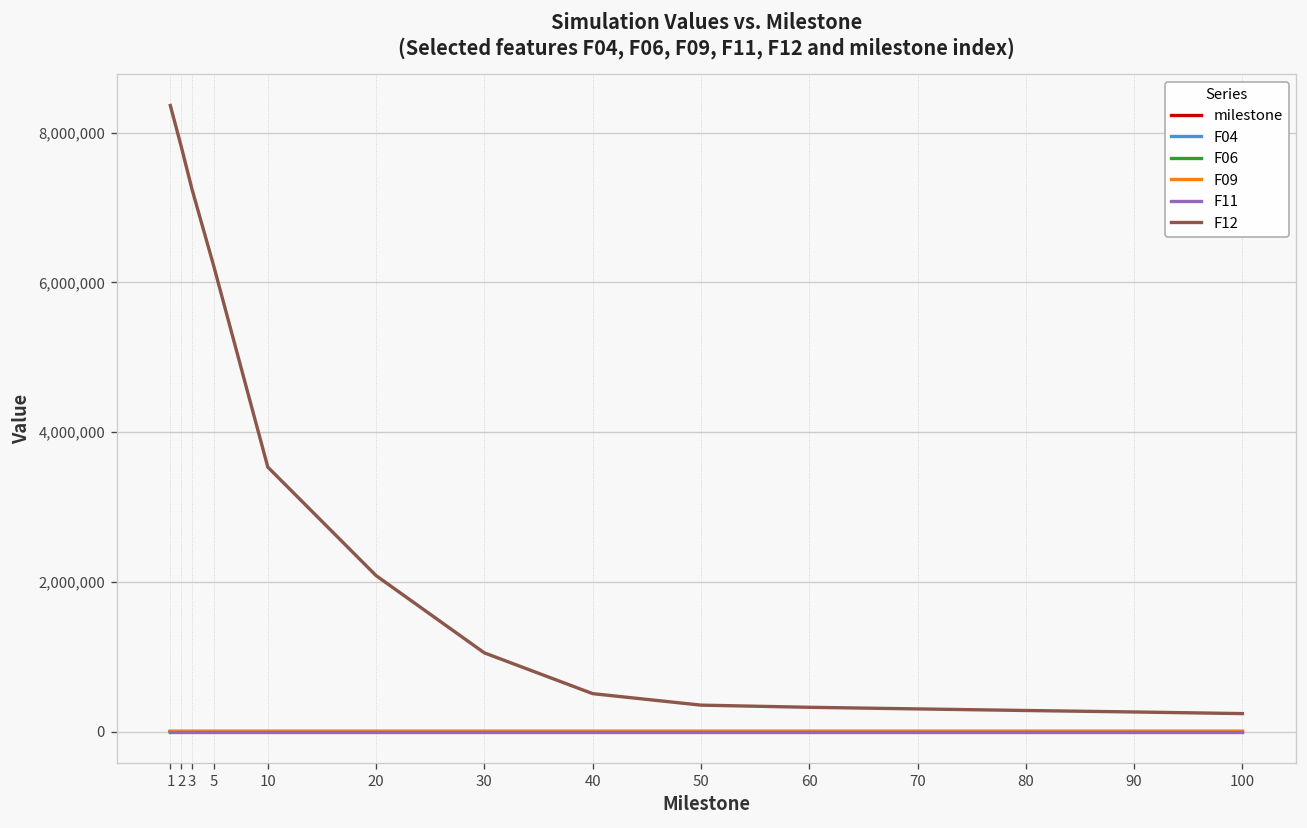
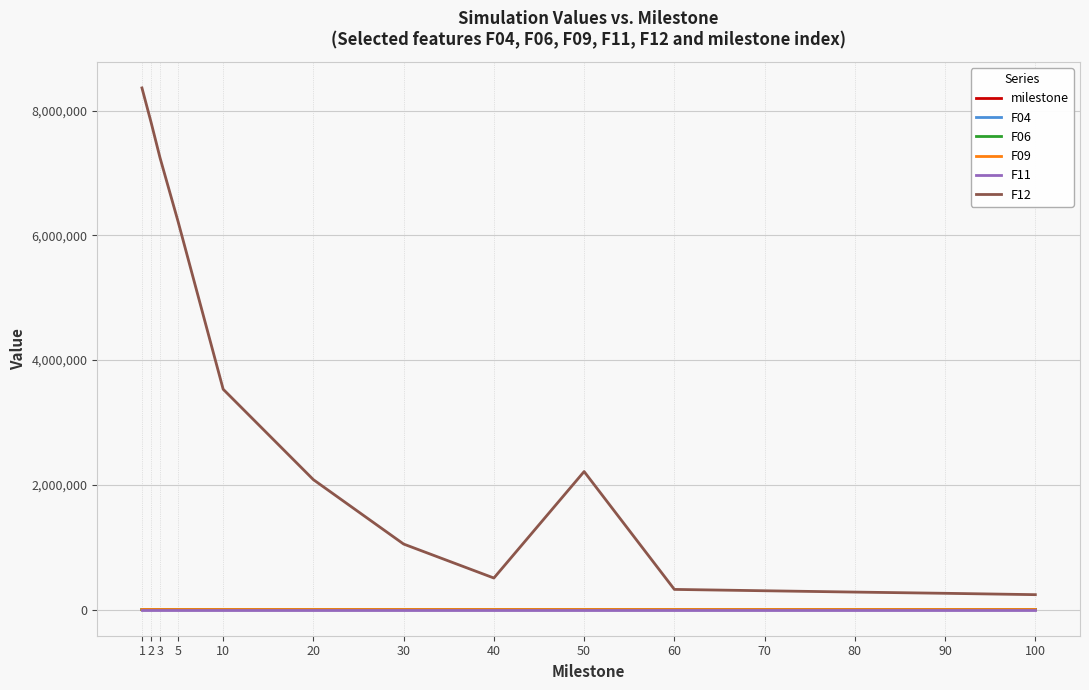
F12, 50: 400,000 -> 2,200,000
